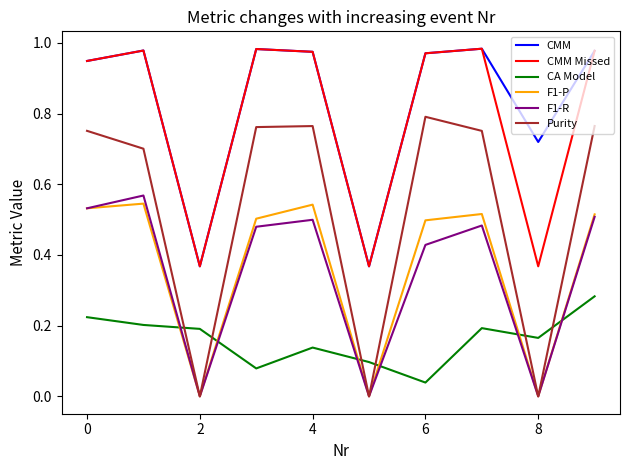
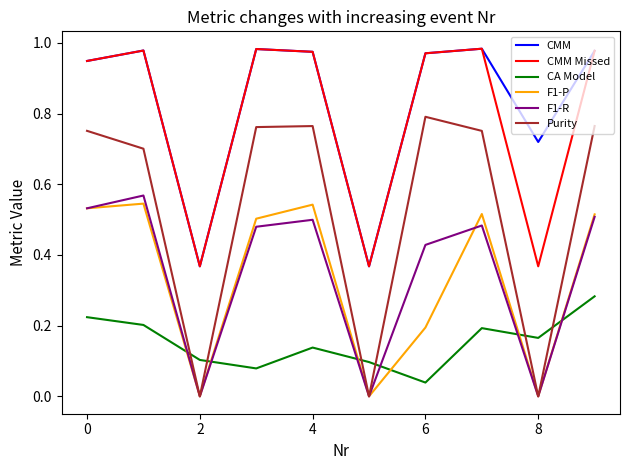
CA Model, 2: 0.19 -> 0.10
F1-P, 6: 0.50 -> 0.19
